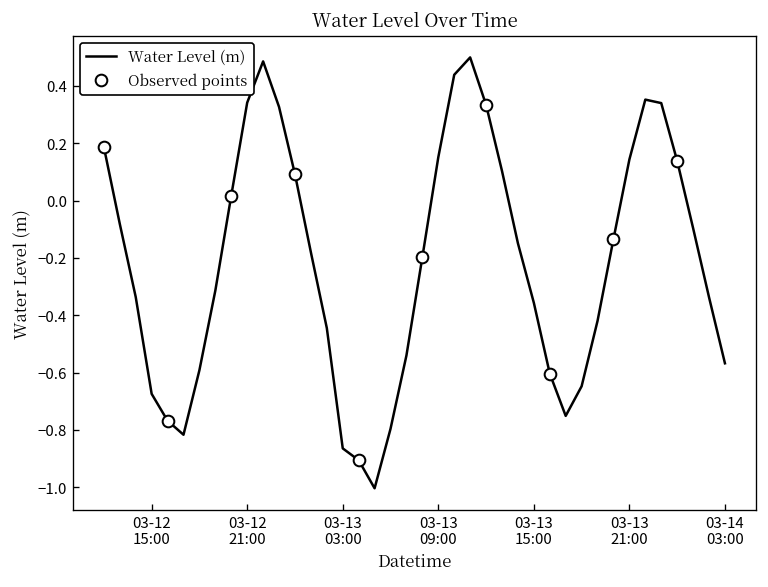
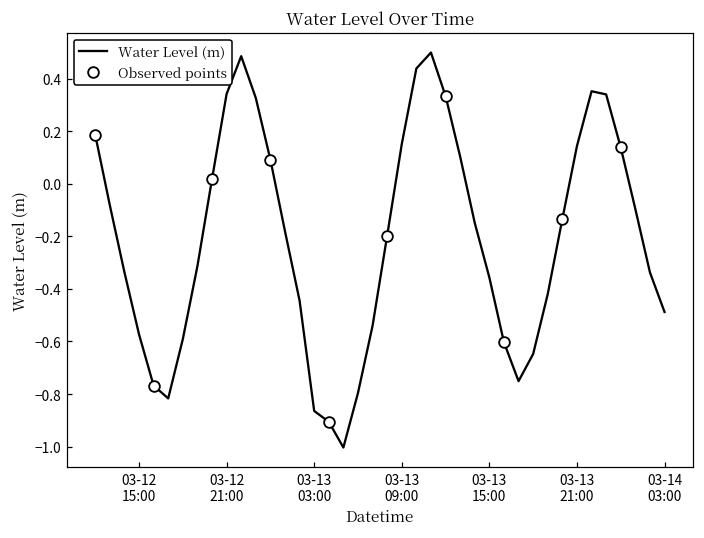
Water Level (m), 03-12 15:00: -0.67 -> -0.57
Water Level (m), 03-14 03:00: -0.57 -> -0.49
